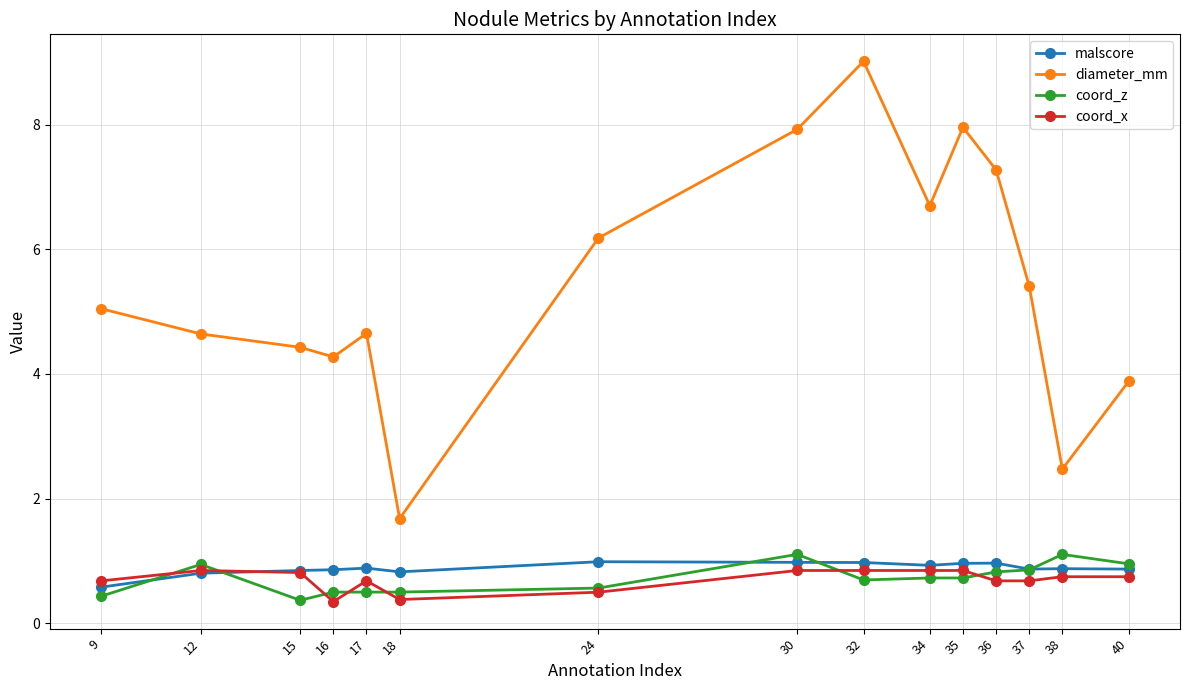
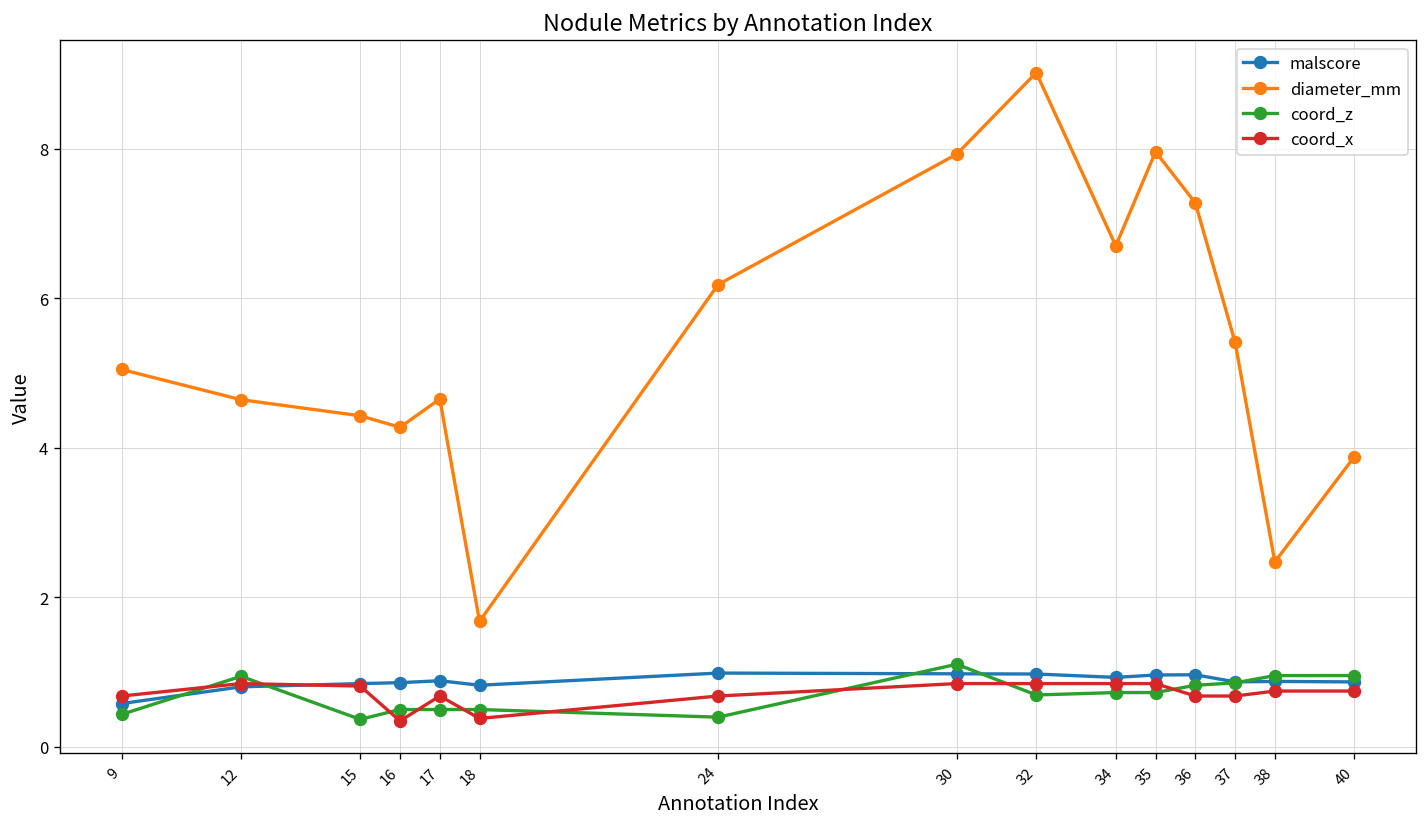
coord_z, 24: 0.6 -> 0.4
coord_x, 24: 0.5 -> 0.7
coord_z, 38: 1.1 -> 1.0
